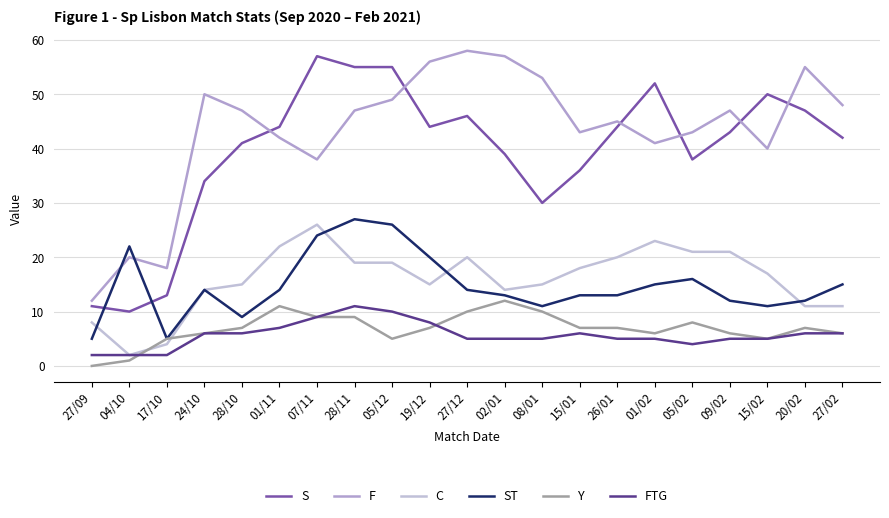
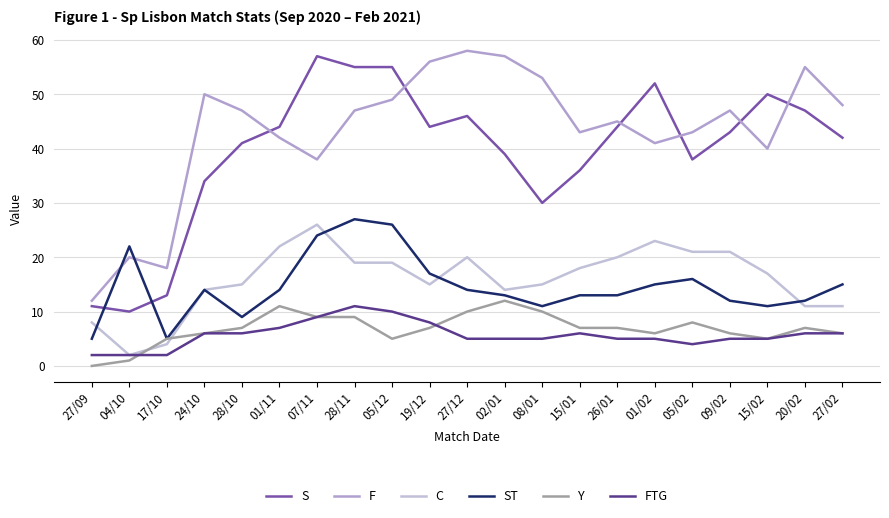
ST, 19/12: 20 -> 17
